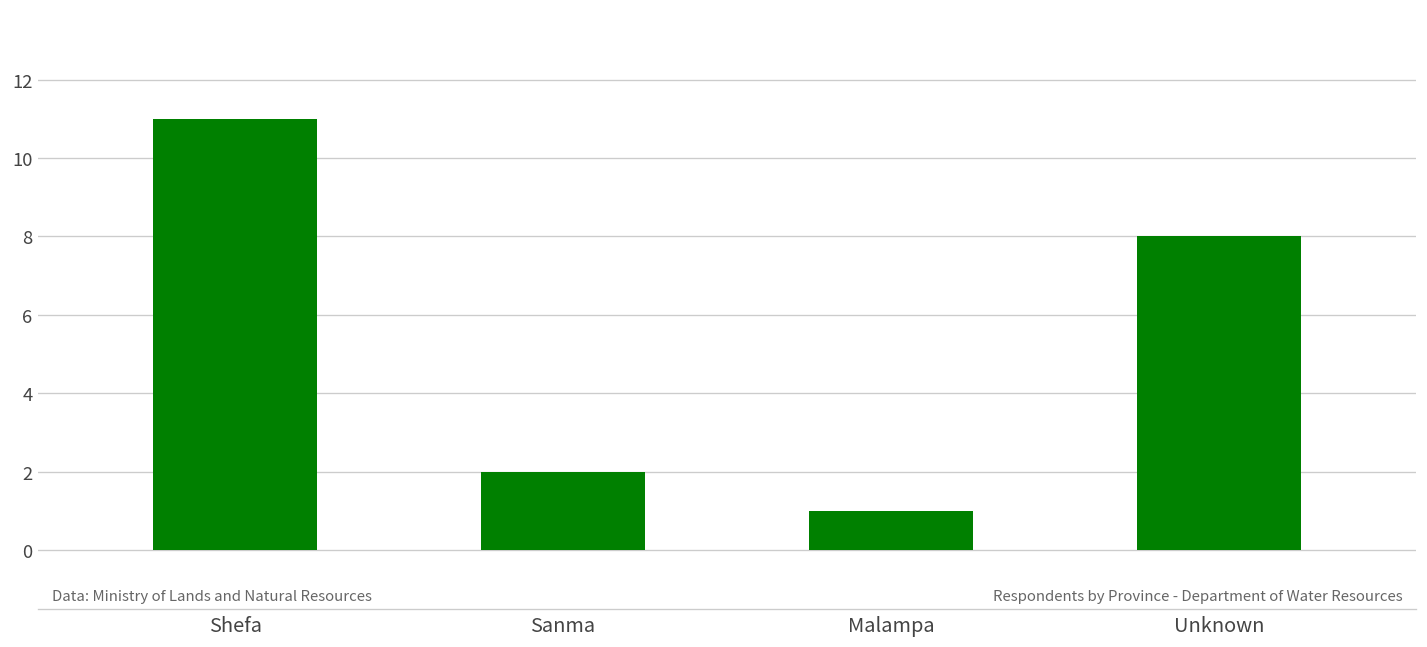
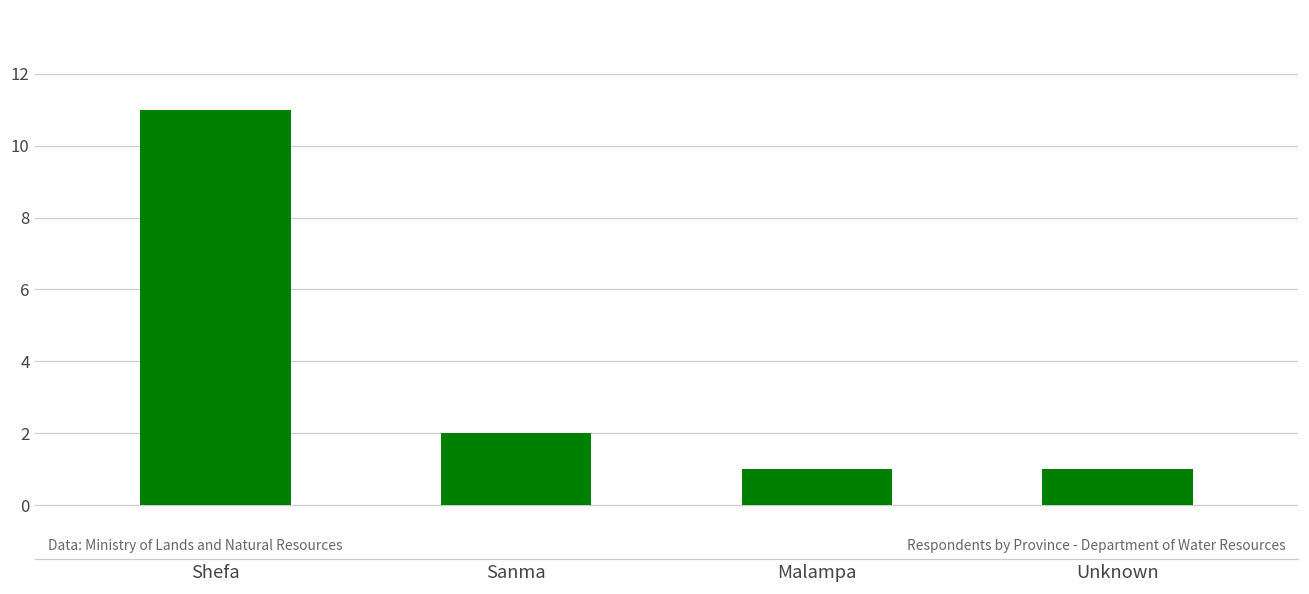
Unknown: 8 -> 1
